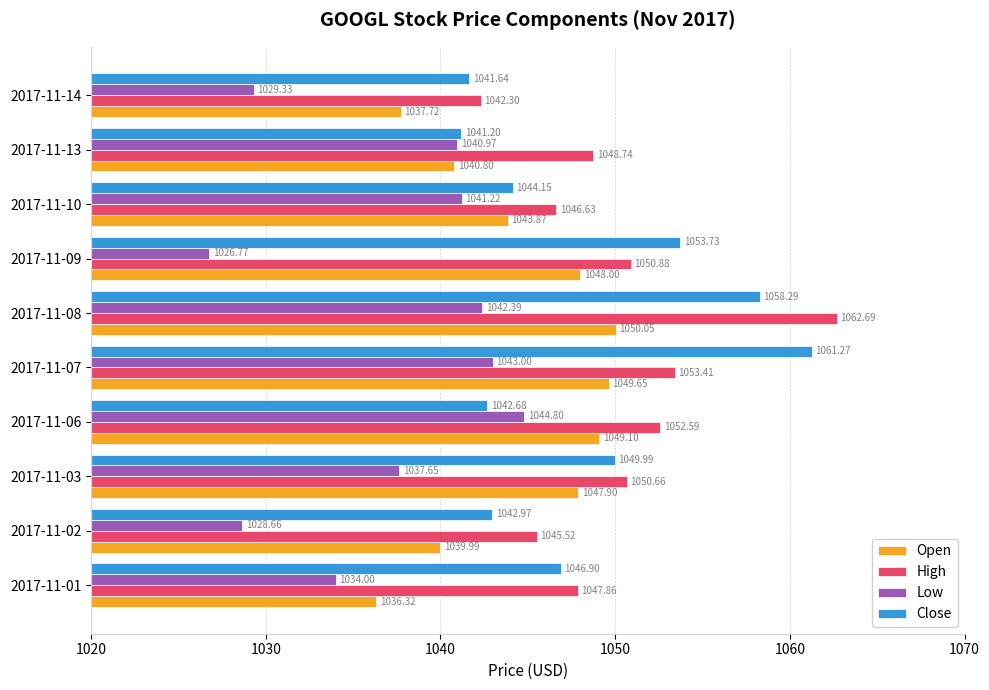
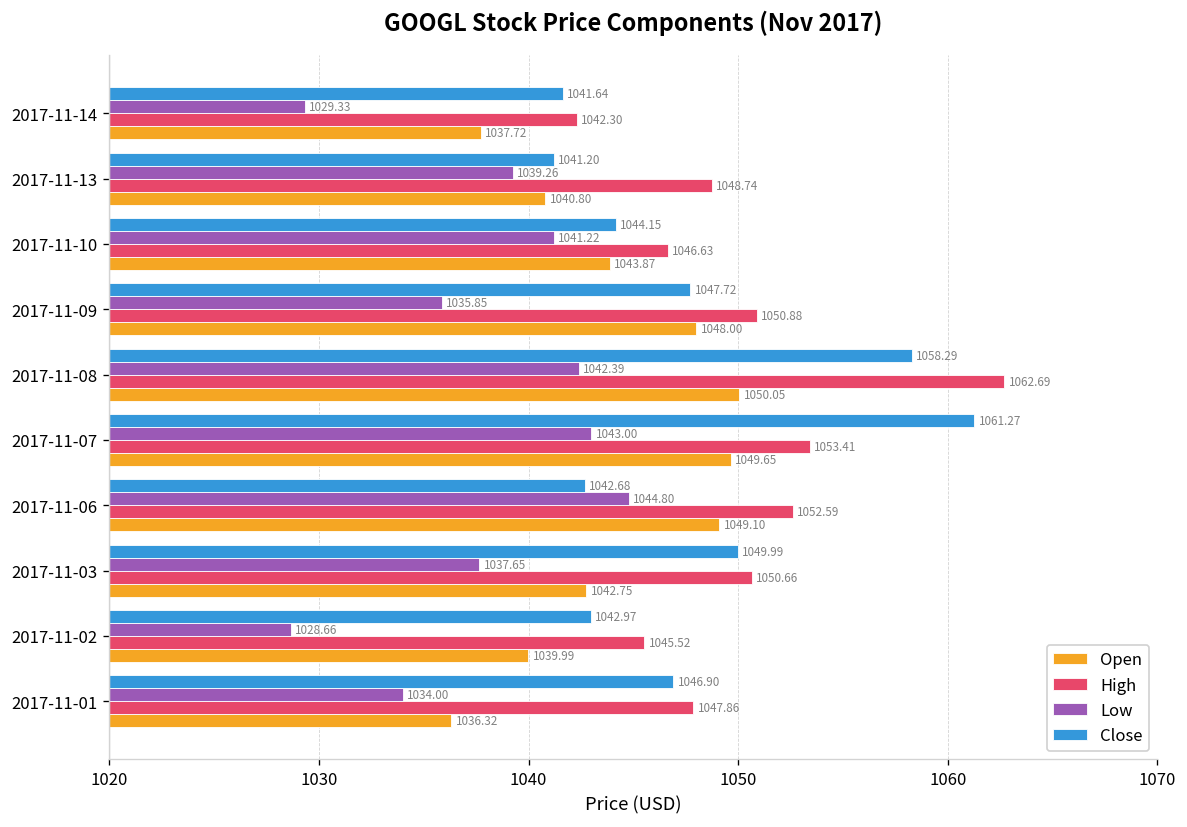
Low, 2017-11-13: 1040.97 -> 1039.26
Close, 2017-11-09: 1053.73 -> 1047.72
Low, 2017-11-09: 1026.77 -> 1035.85
Open, 2017-11-03: 1047.90 -> 1042.75
